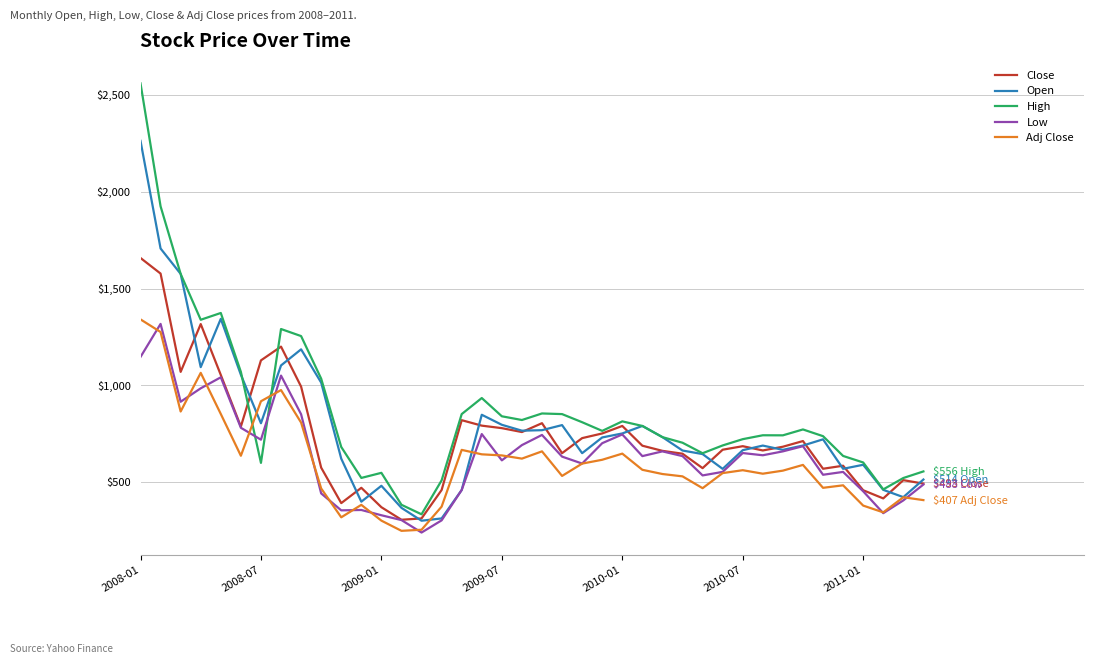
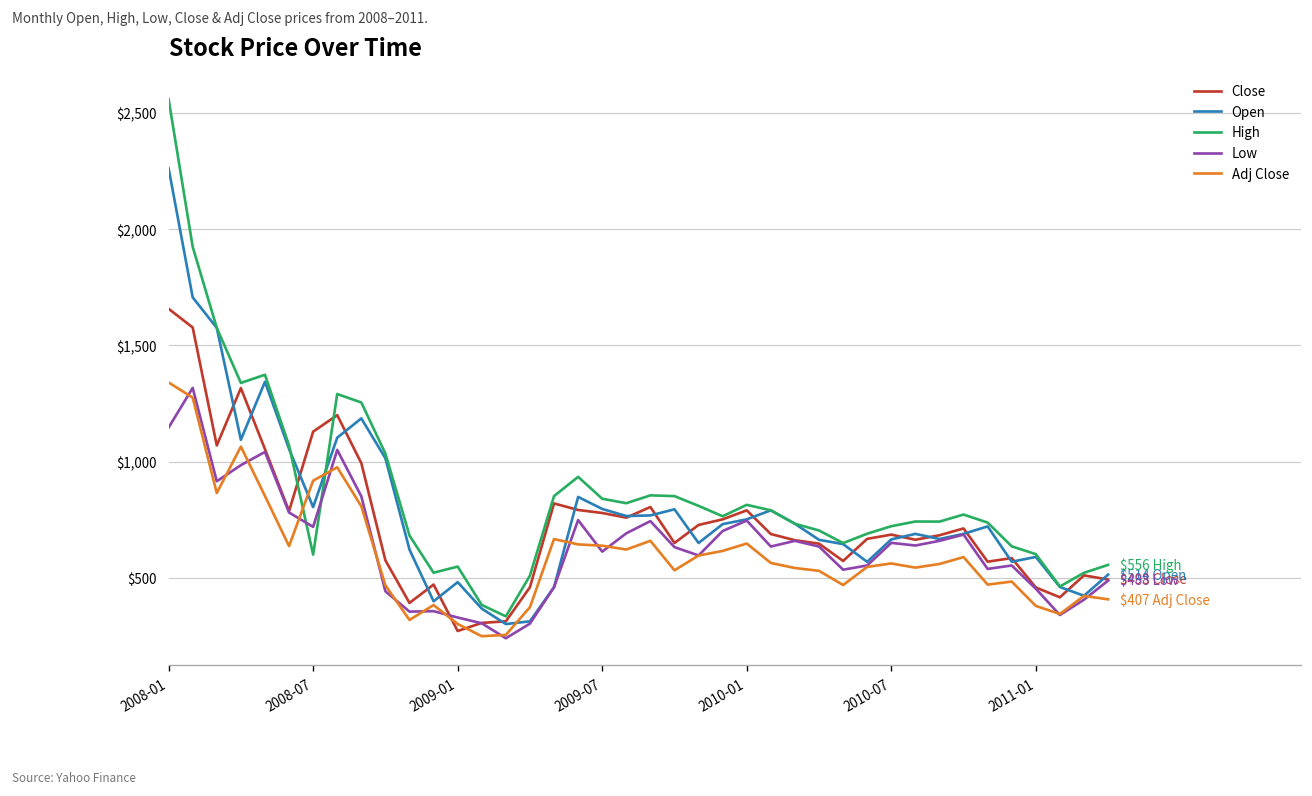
Close, 2009-01: $370 -> $270
